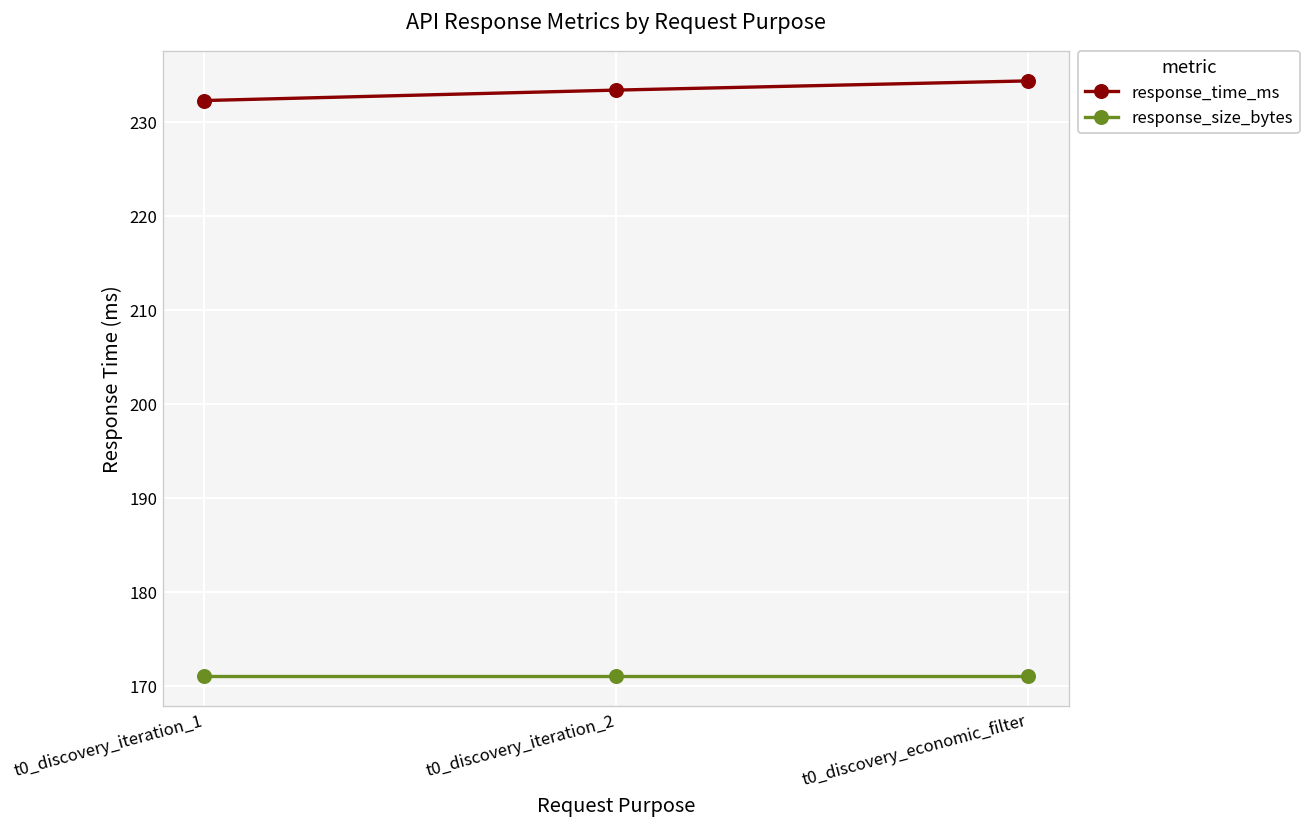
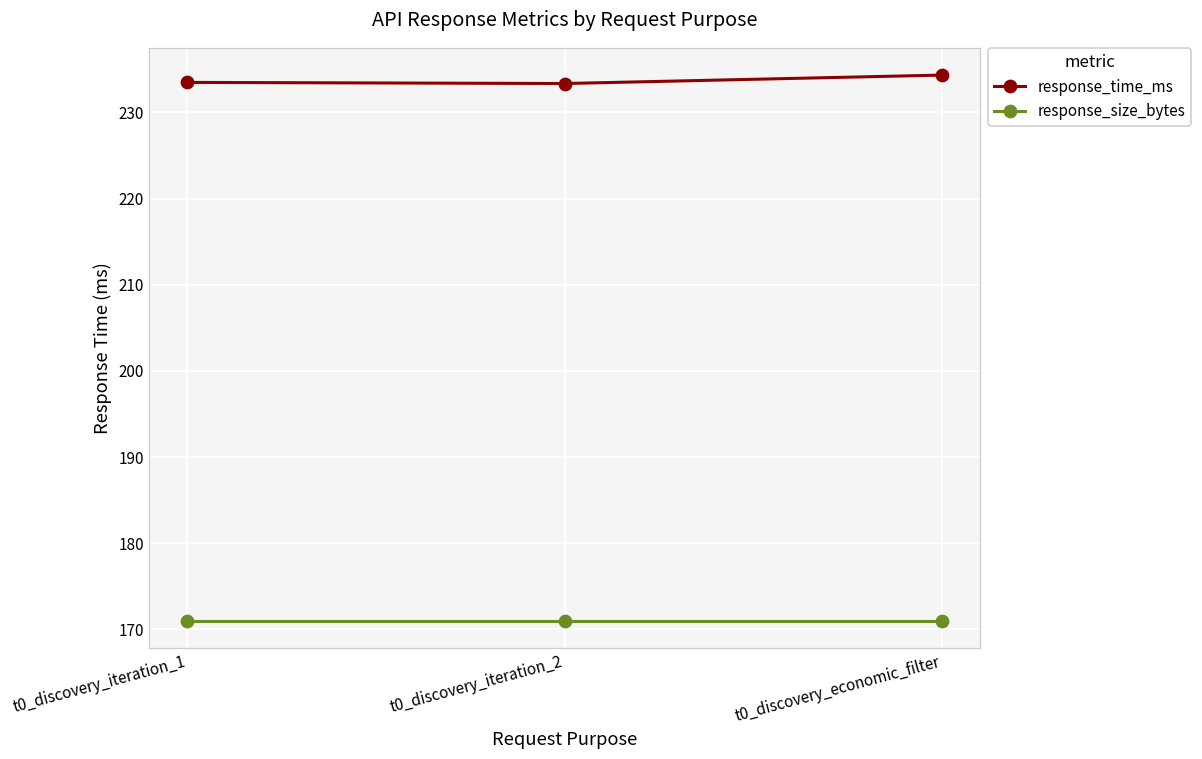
response_time_ms, t0_discovery_iteration_1: 232 -> 233
